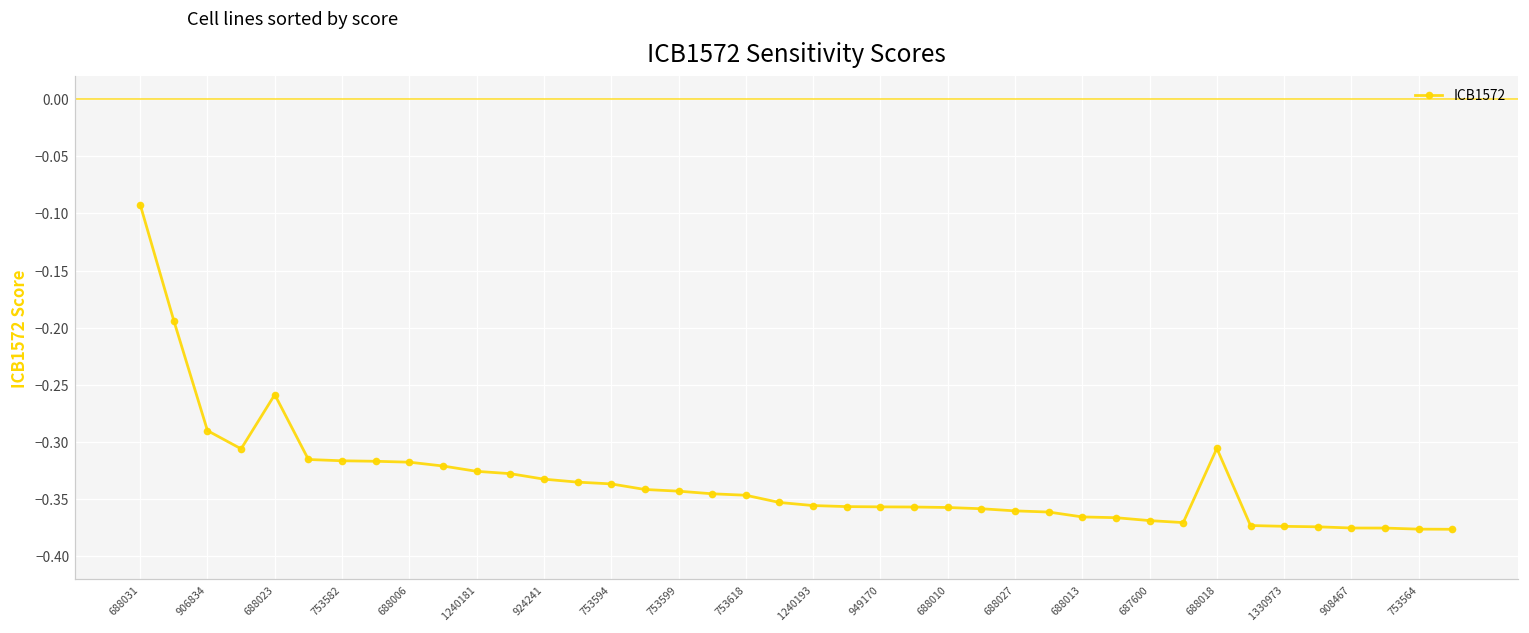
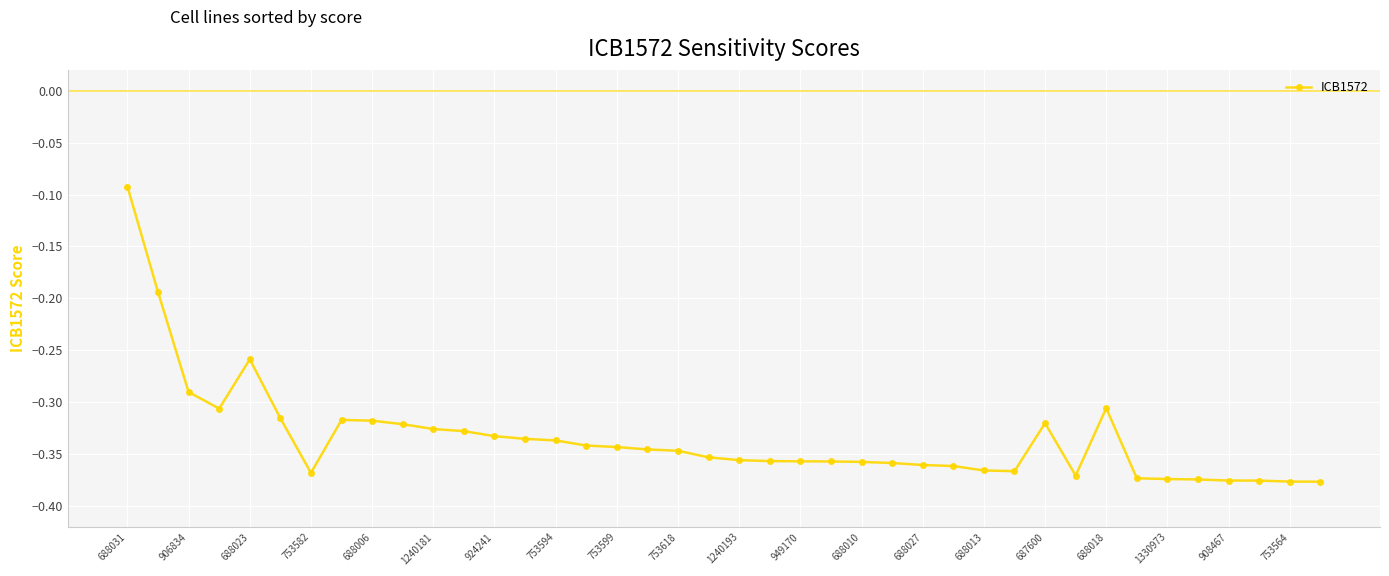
753582: -0.317 -> -0.368
687600: -0.369 -> -0.320
